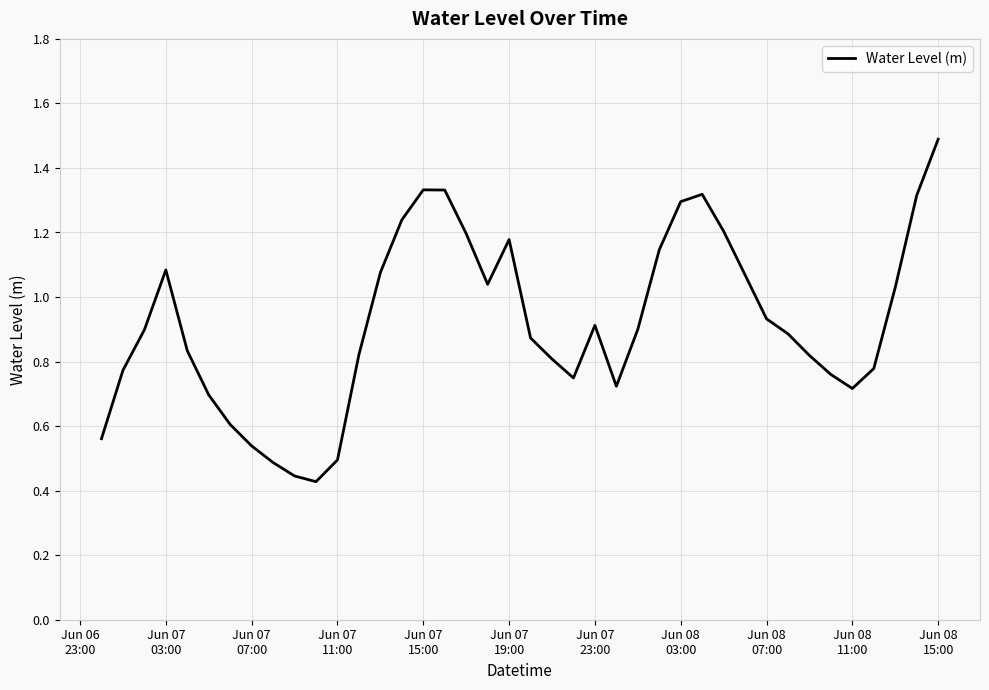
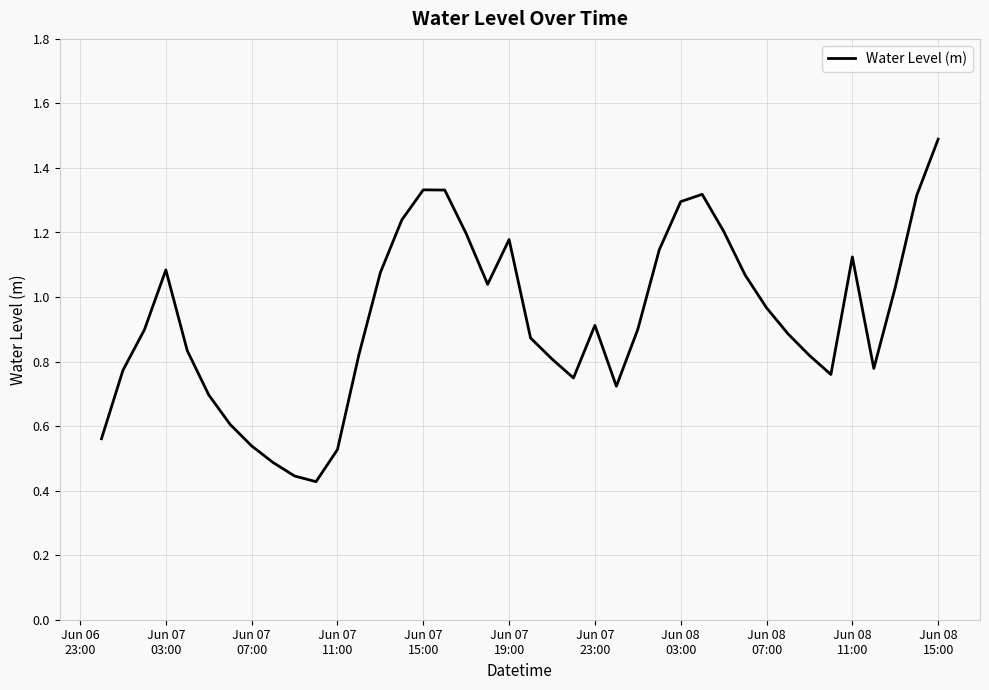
Jun 07 11:00: 0.50 -> 0.53
Jun 08 07:00: 0.93 -> 0.97
Jun 08 11:00: 0.72 -> 1.12
